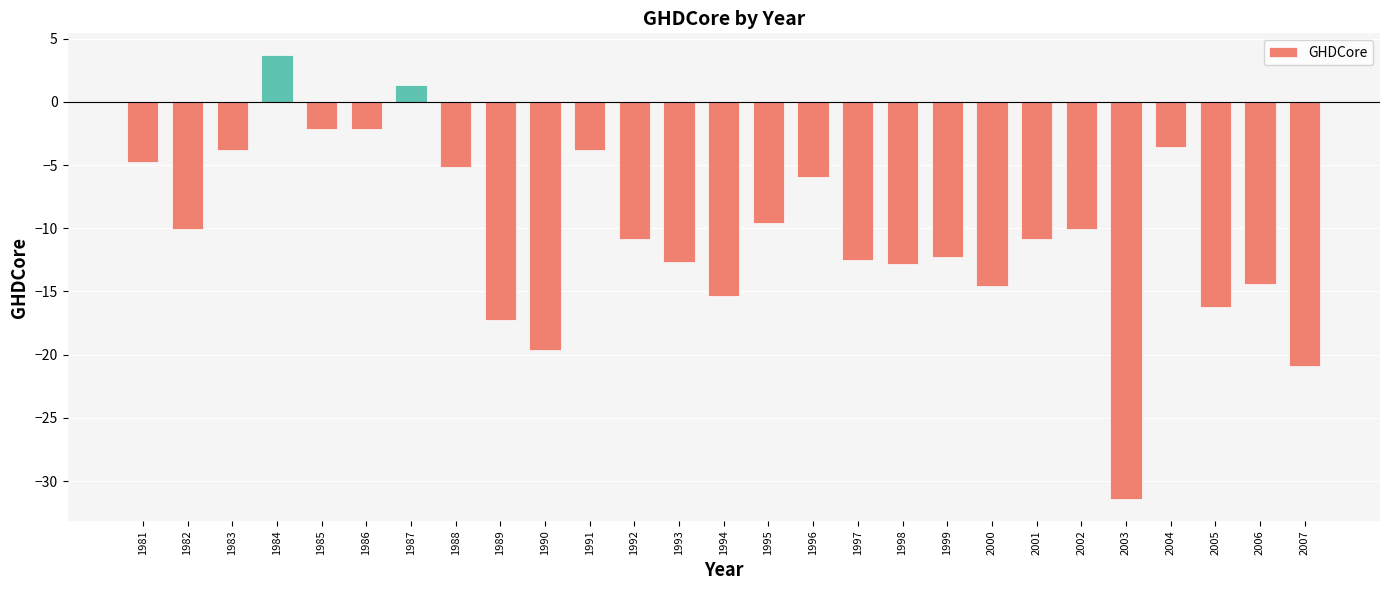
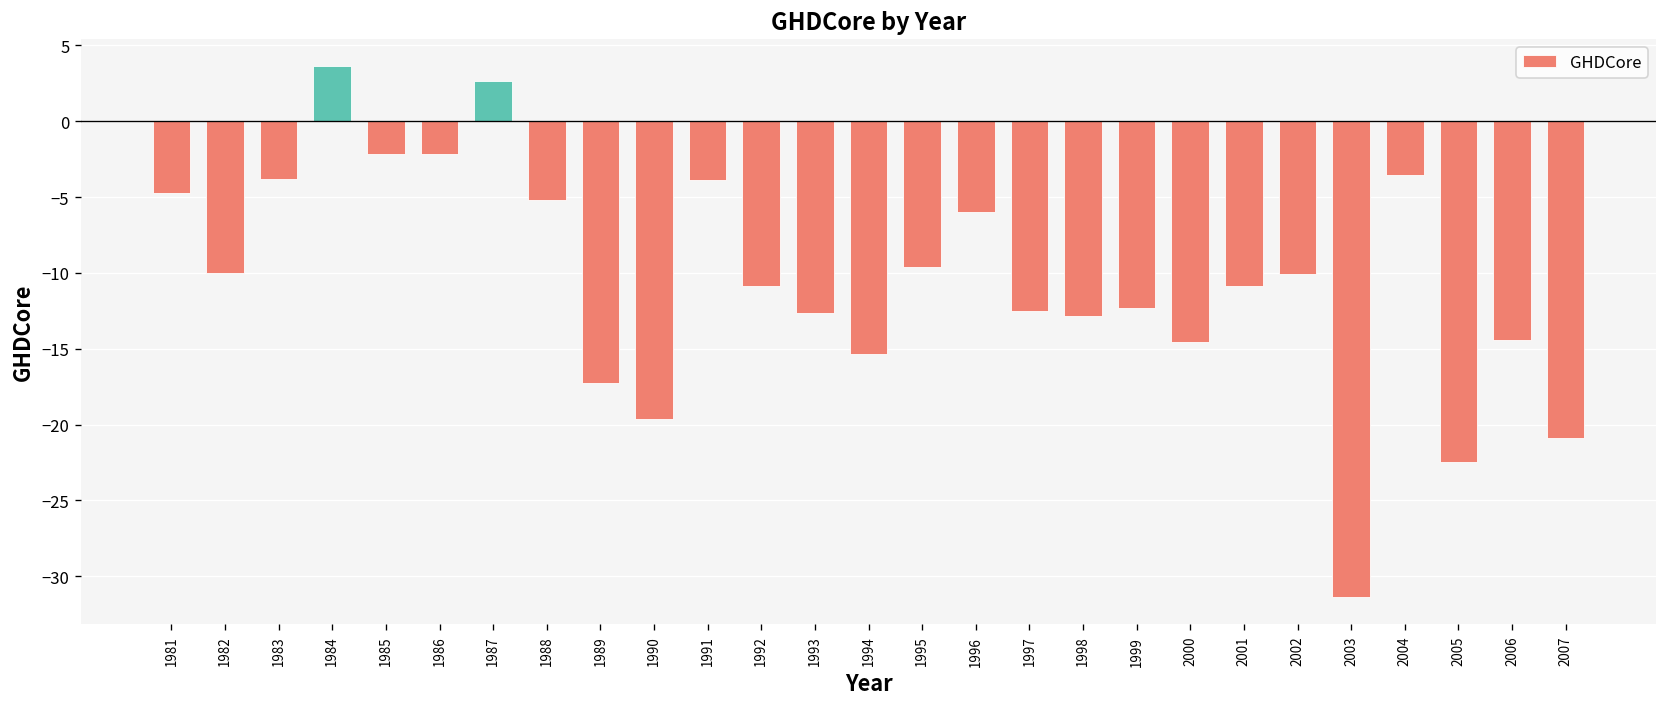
1987: 1.3 -> 2.7
2005: -16.3 -> -22.4
